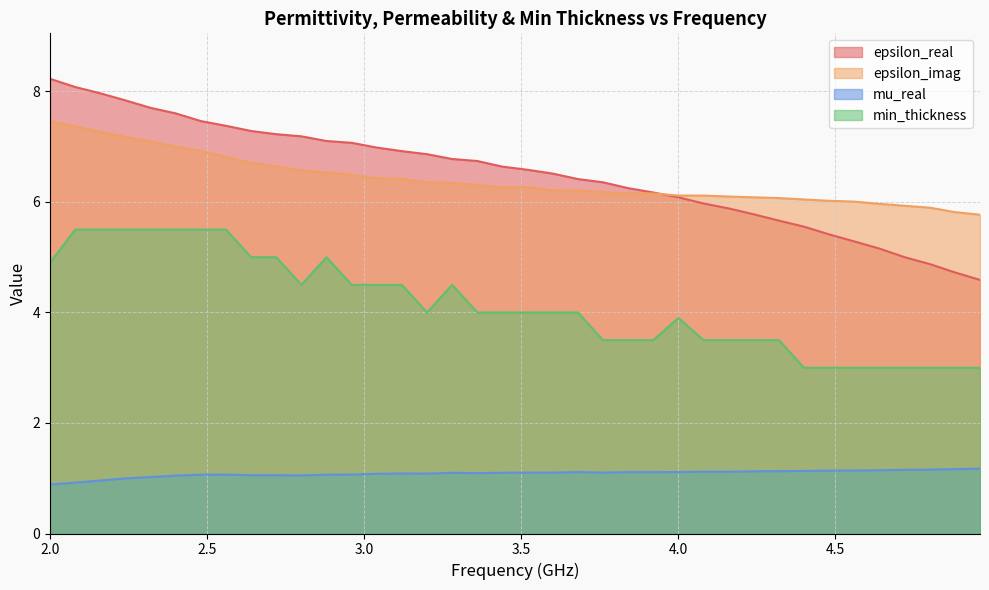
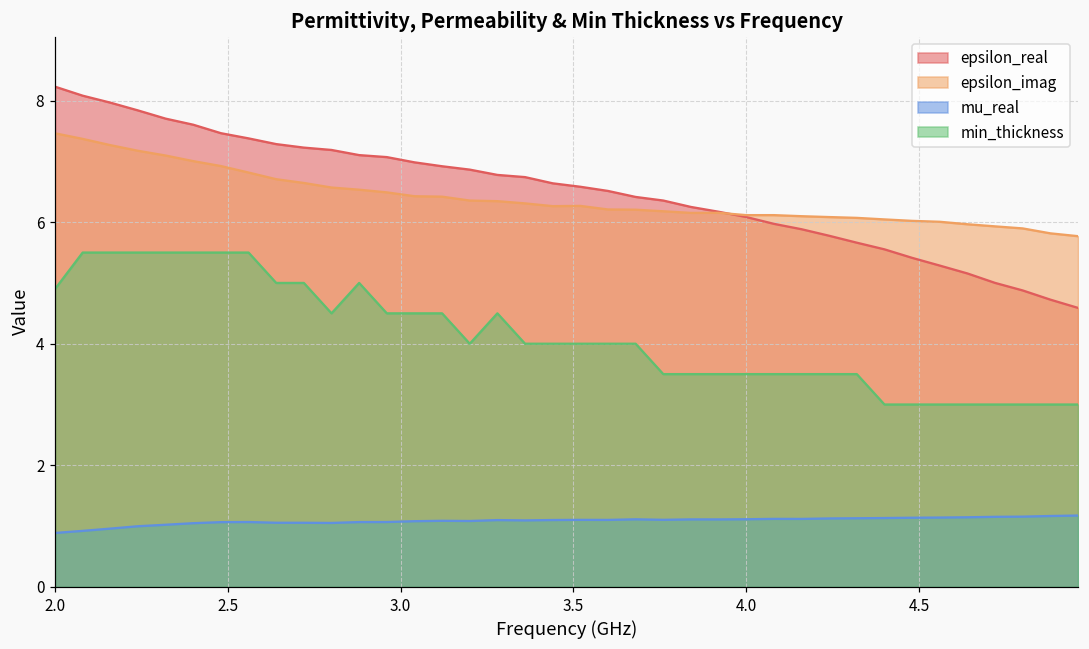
min_thickness, 4.0: 3.9 -> 3.5
